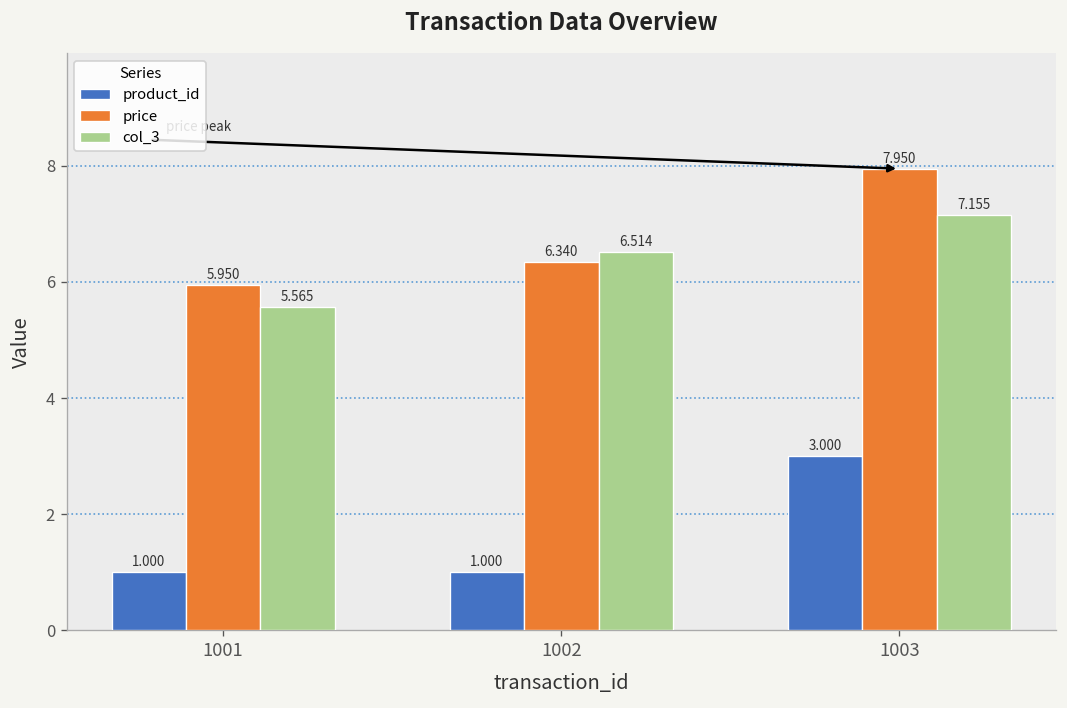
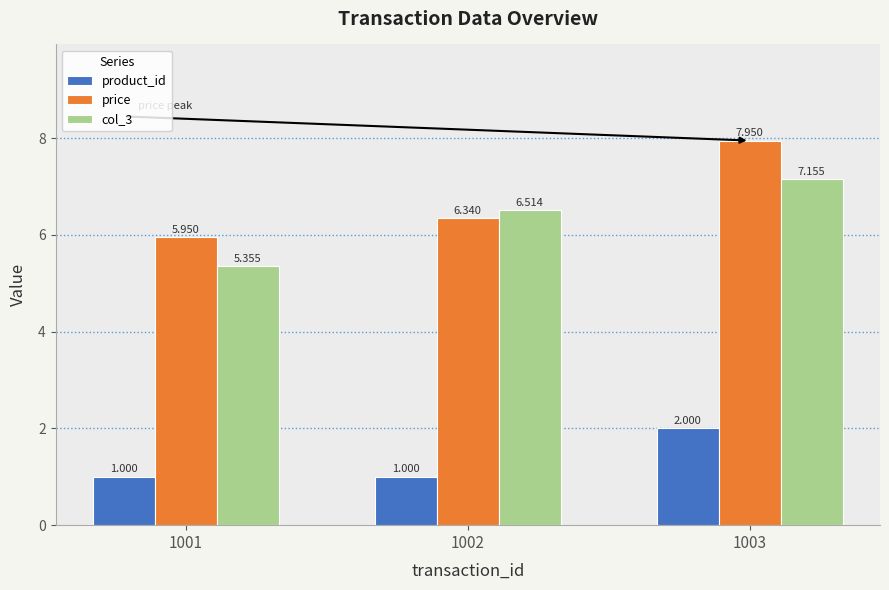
col_3, 1001: 5.565 -> 5.355
product_id, 1003: 3.000 -> 2.000
